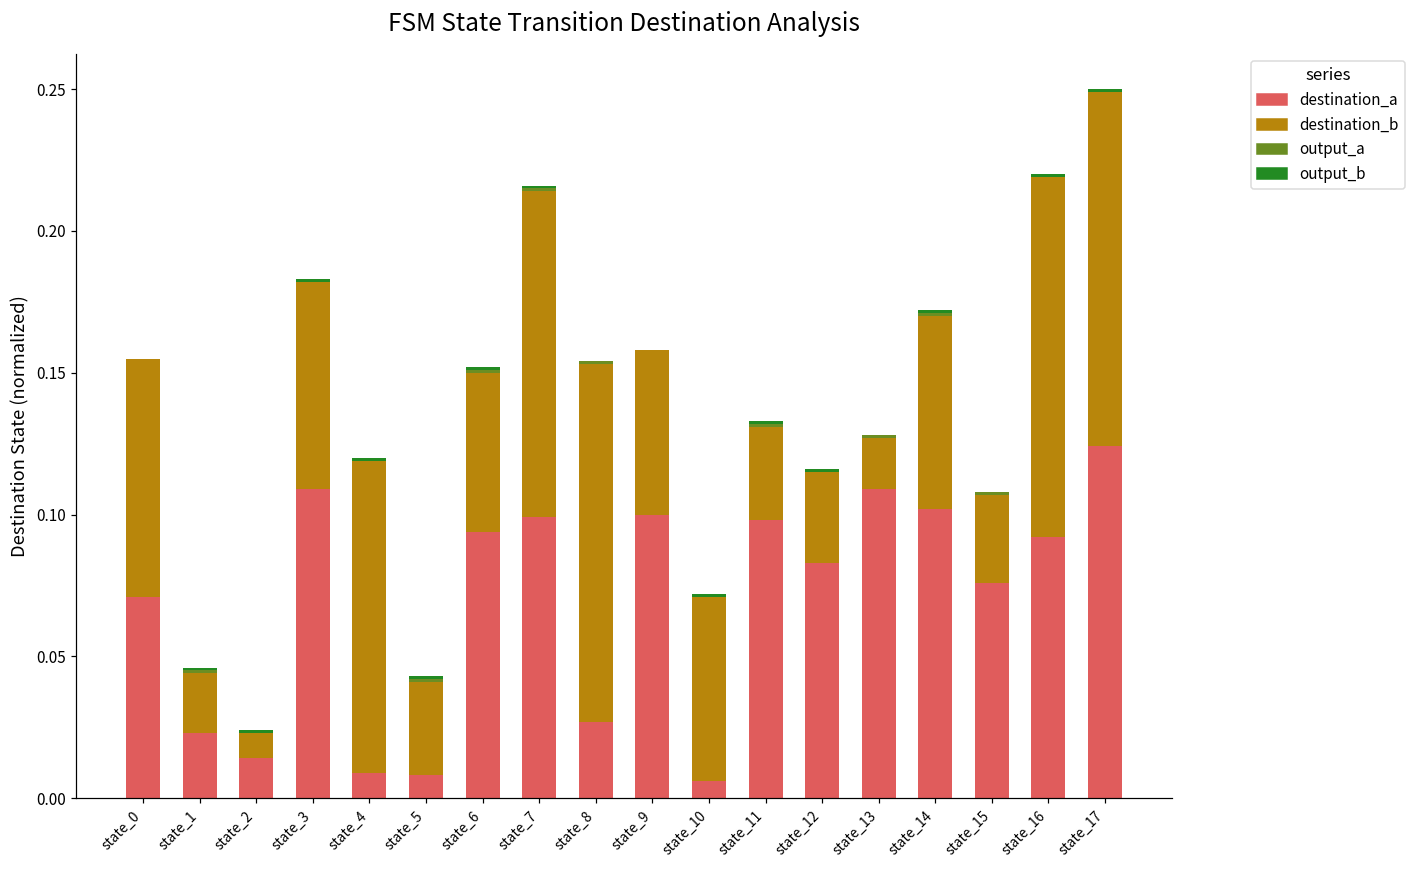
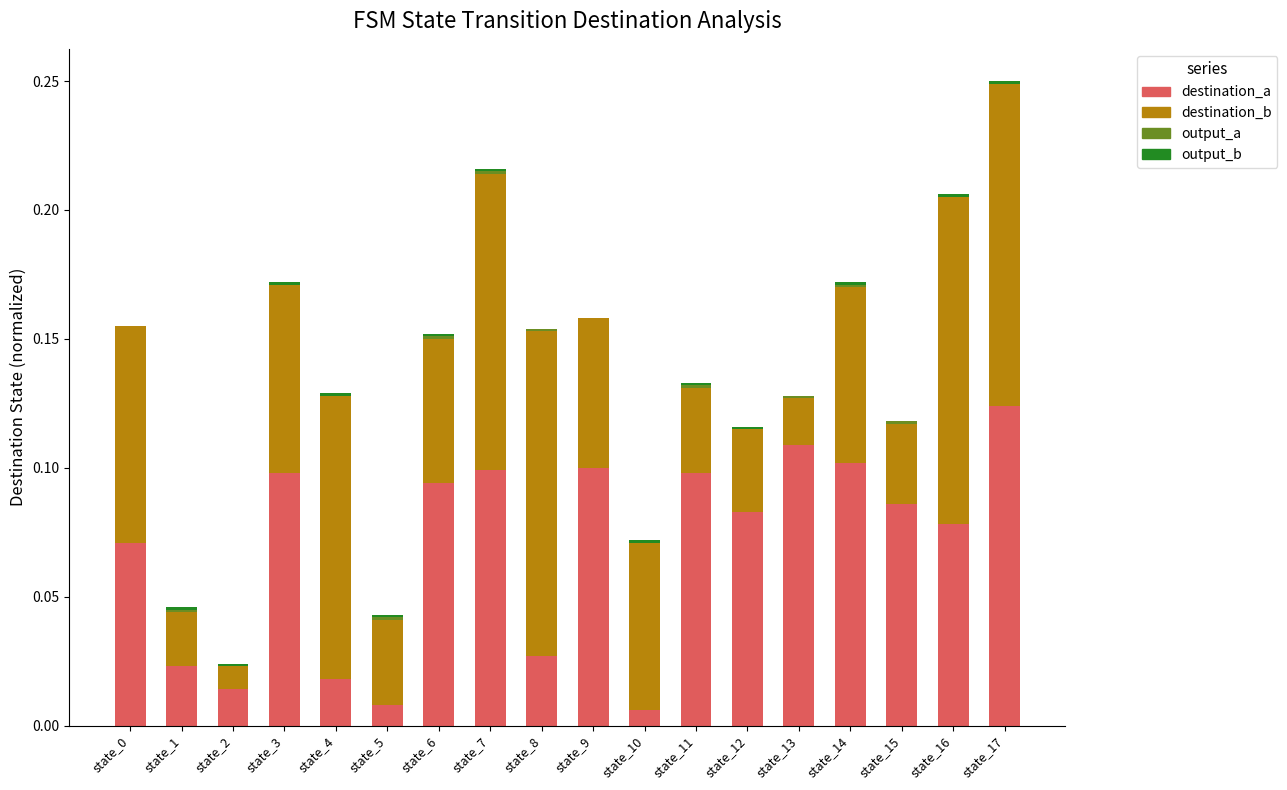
destination_a, state_3: 0.109 -> 0.098
destination_a, state_4: 0.009 -> 0.018
destination_a, state_15: 0.076 -> 0.086
destination_a, state_16: 0.092 -> 0.078
